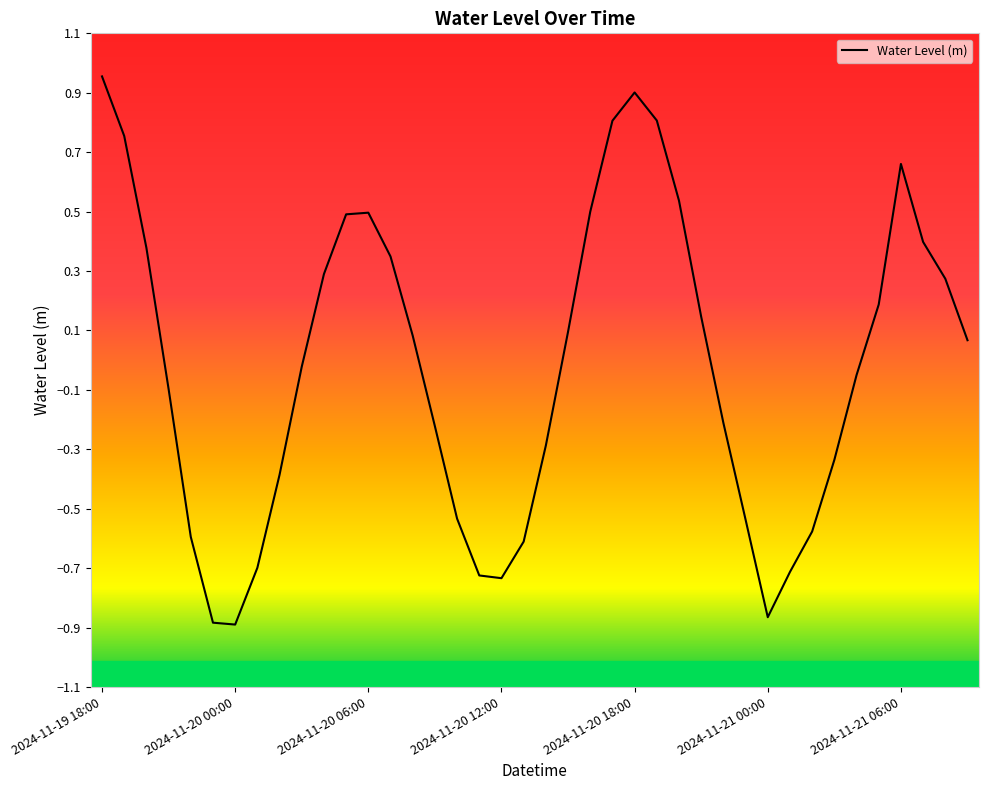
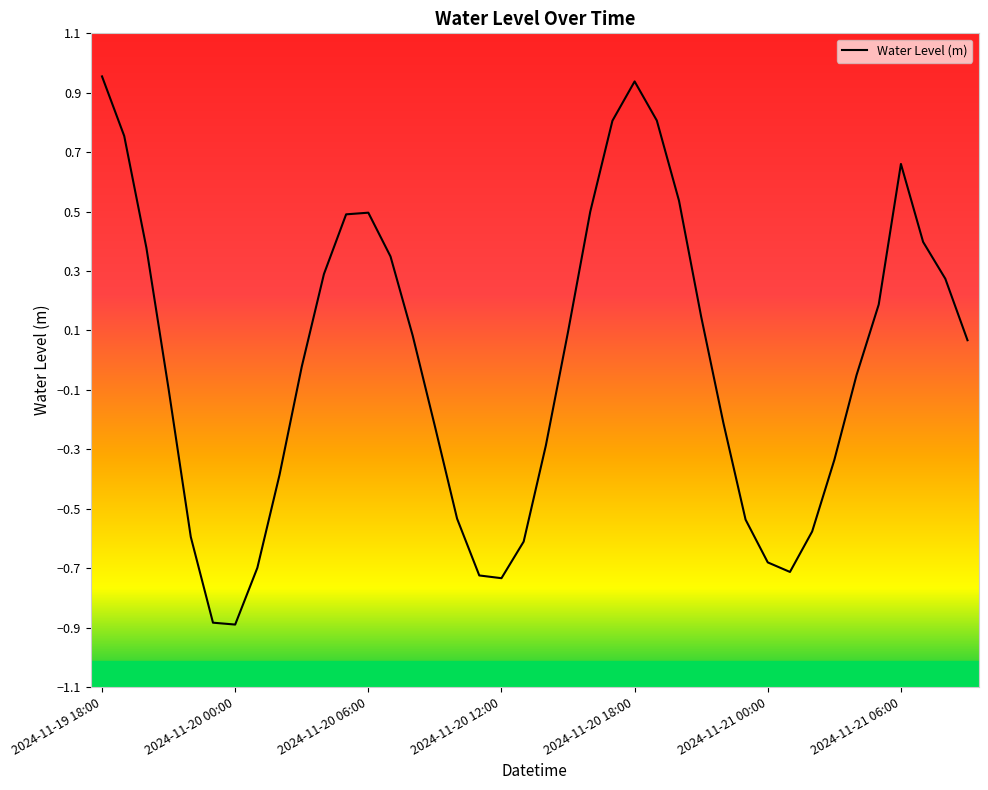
2024-11-20 18:00: 0.90 -> 0.94
2024-11-21 00:00: -0.87 -> -0.68
